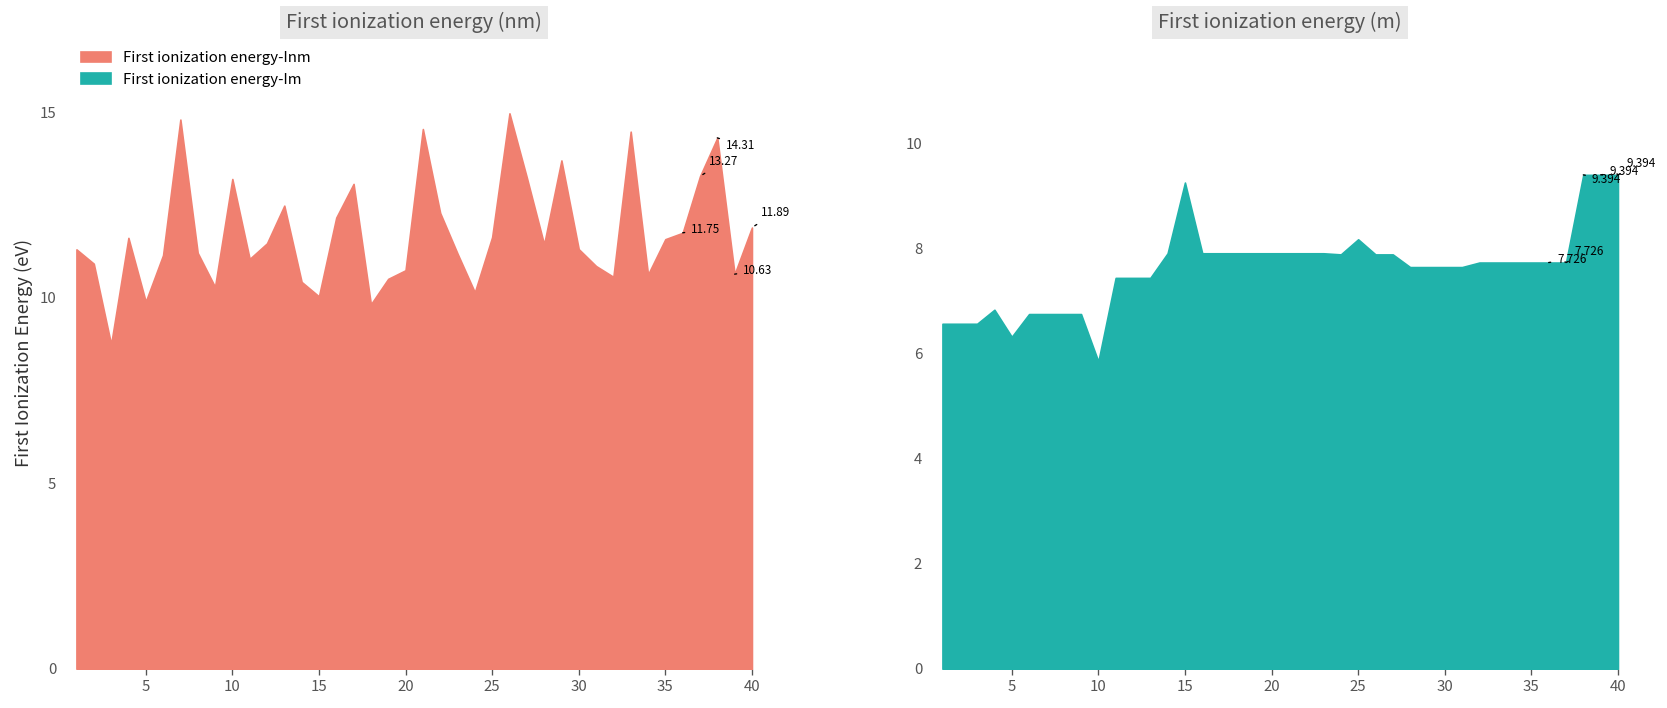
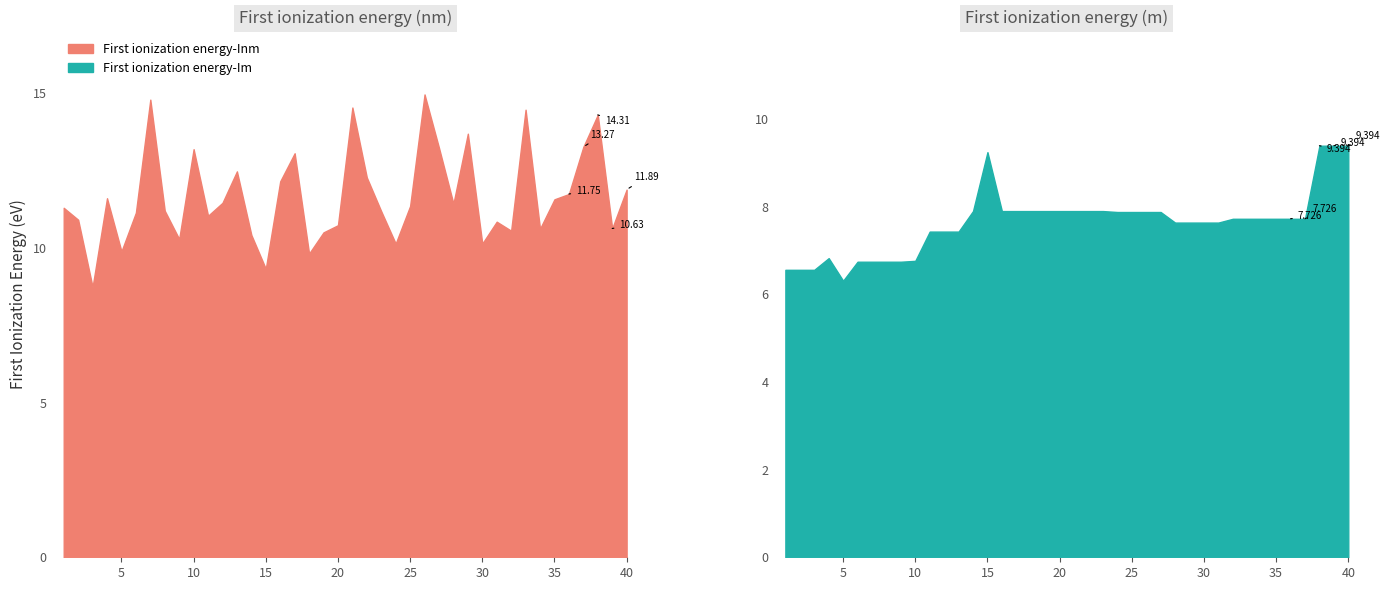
First ionization energy (nm), 15: 10.0 -> 9.3
First ionization energy (nm), 25: 11.6 -> 11.4
First ionization energy (nm), 30: 11.3 -> 10.1
First ionization energy (m), 10: 5.8 -> 6.8
First ionization energy (m), 25: 8.2 -> 7.9
